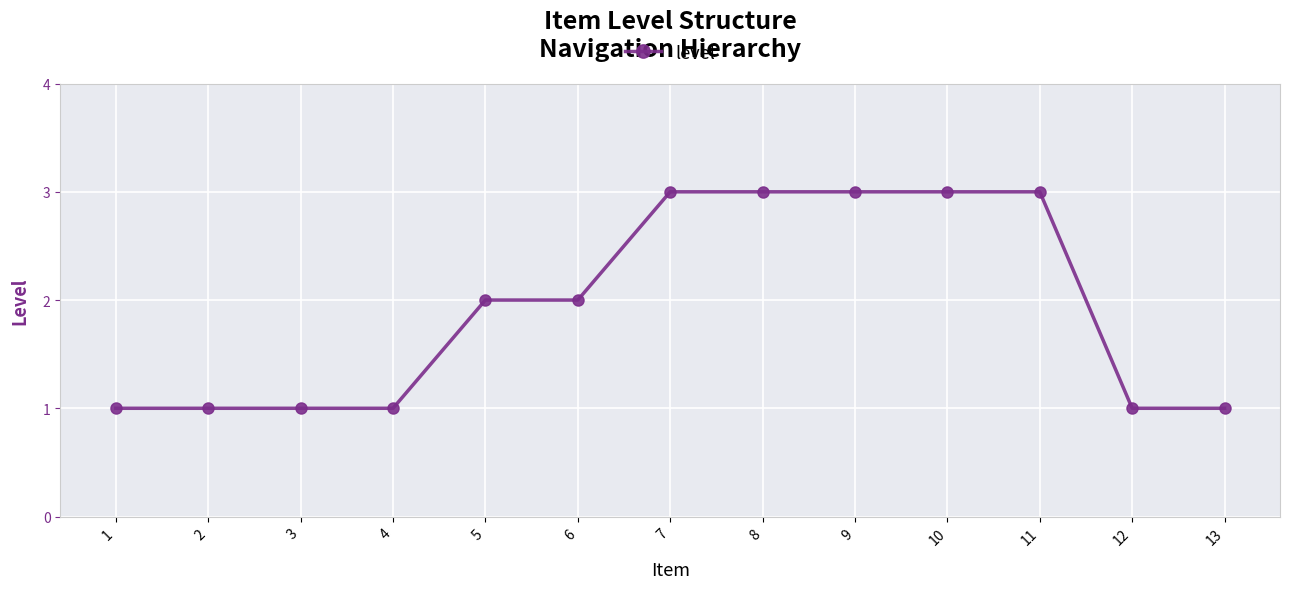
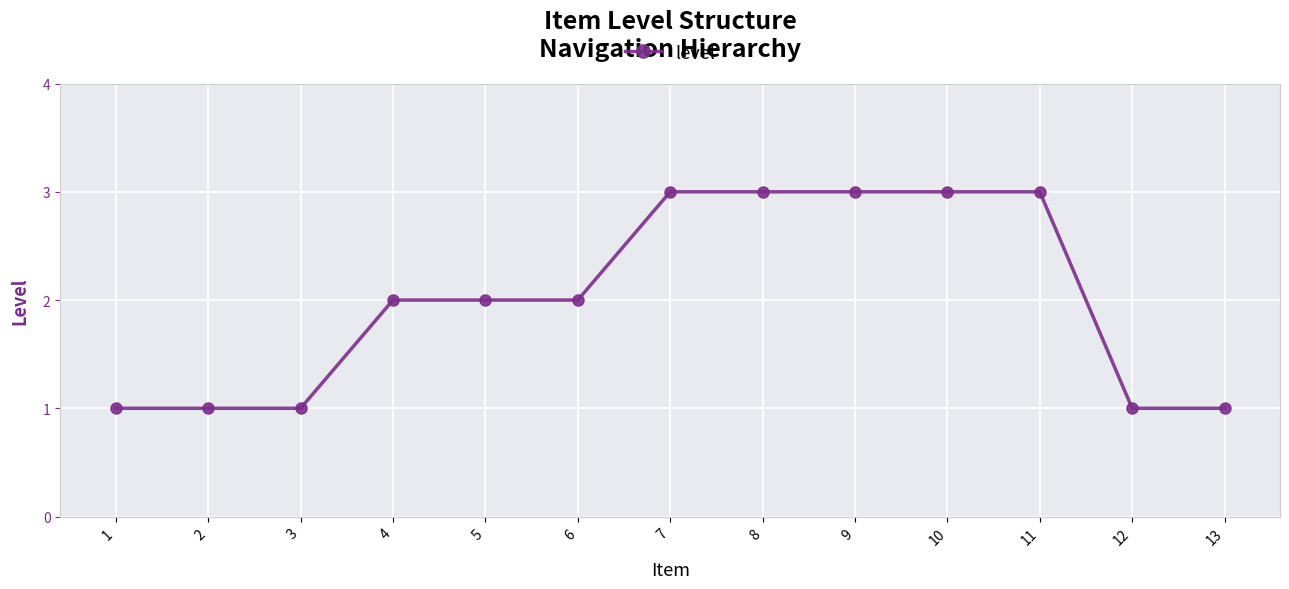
4: 1 -> 2
